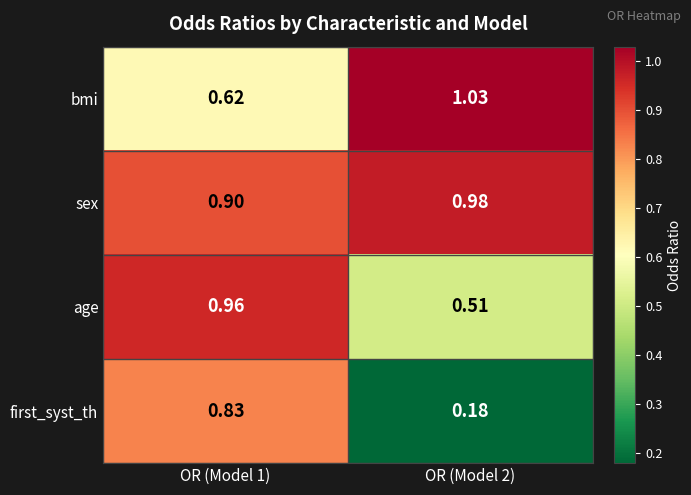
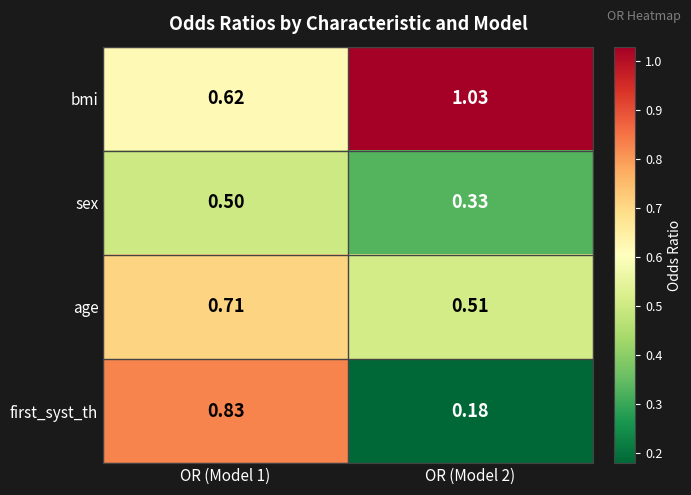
sex, OR (Model 1): 0.90 -> 0.50
sex, OR (Model 2): 0.98 -> 0.33
age, OR (Model 1): 0.96 -> 0.71
